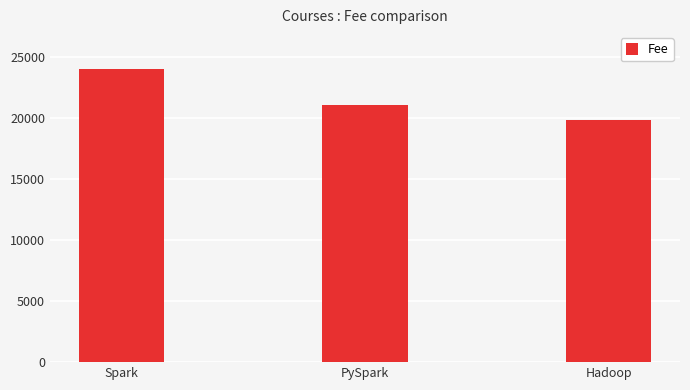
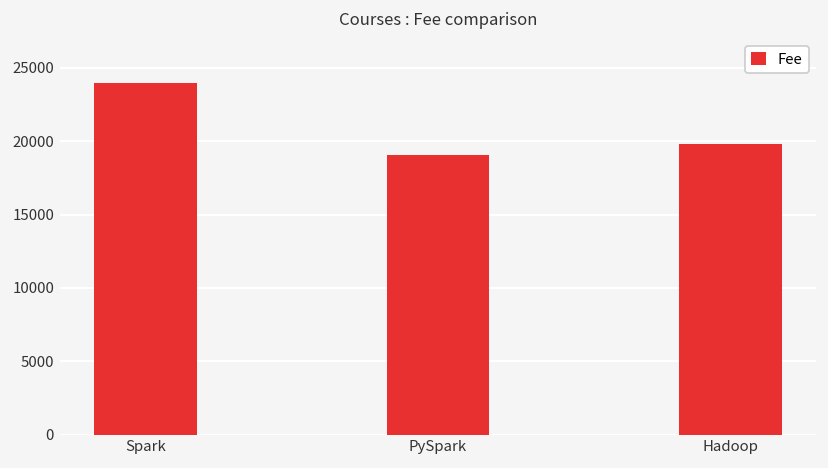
PySpark: 21000 -> 19100
